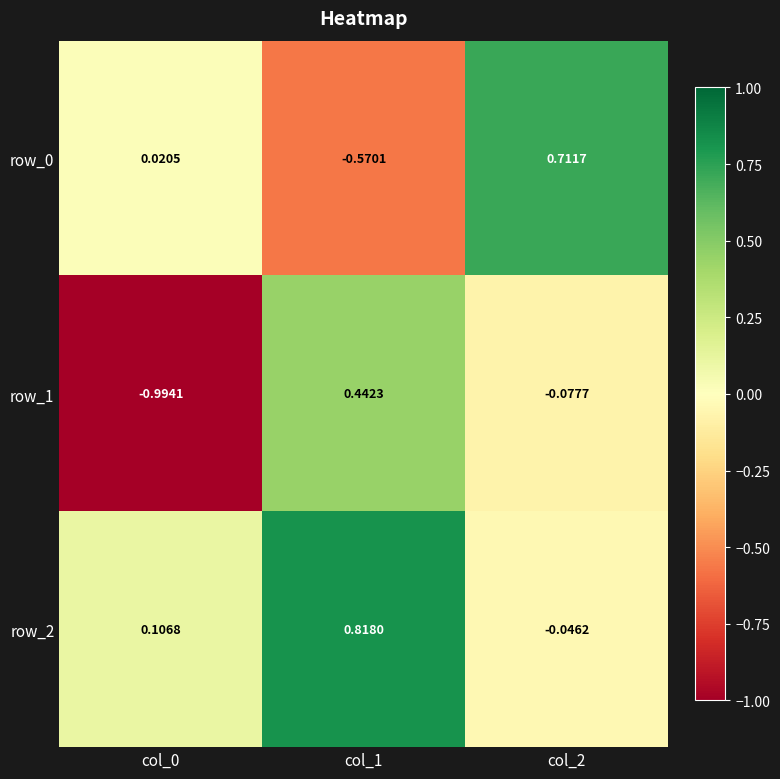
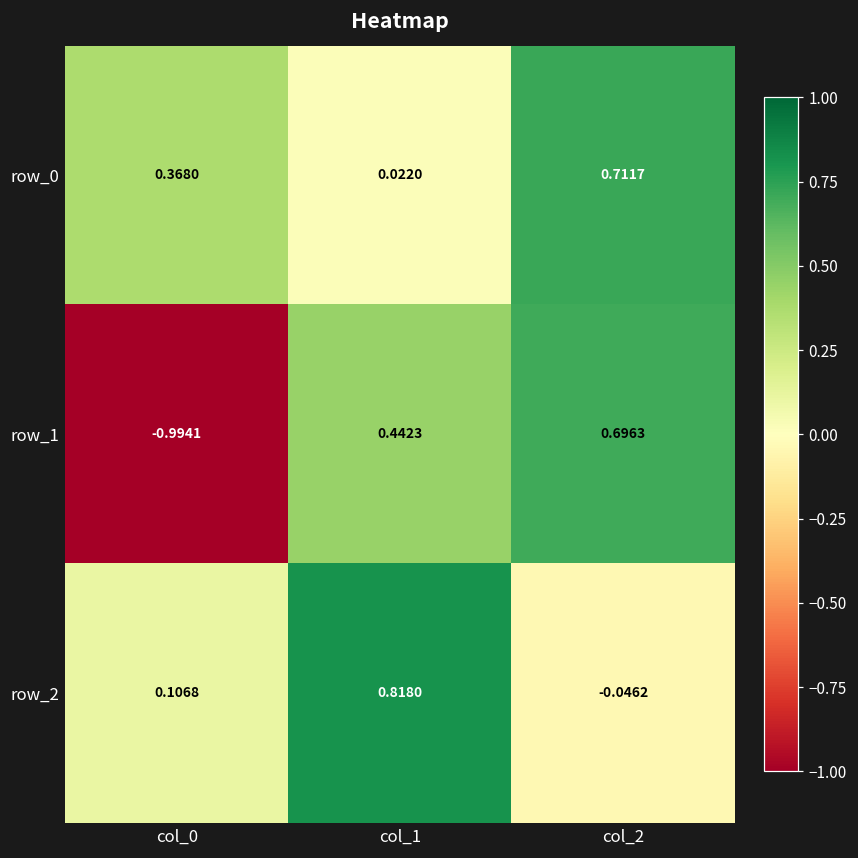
row_0, col_0: 0.0205 -> 0.3680
row_0, col_1: -0.5701 -> 0.0220
row_1, col_2: -0.0777 -> 0.6963
